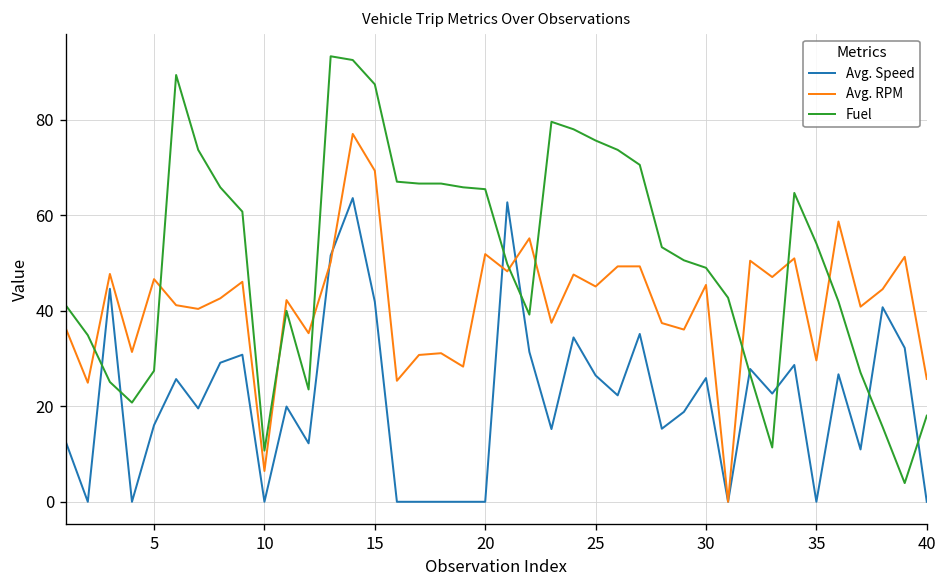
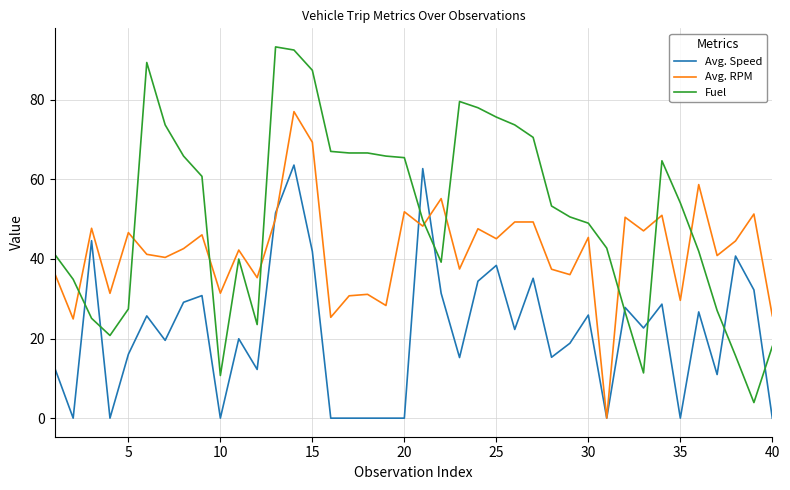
Avg. RPM, 10: 6 -> 31
Avg. Speed, 25: 26 -> 38
